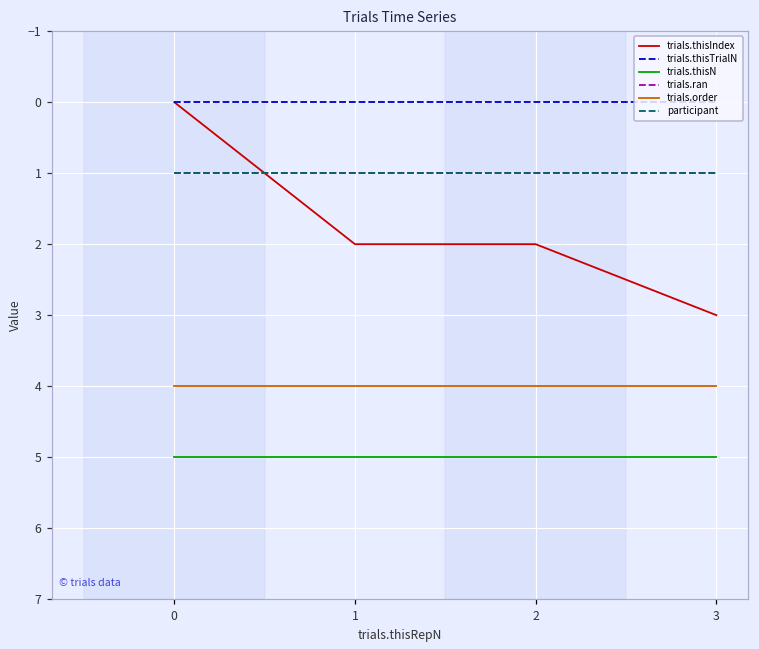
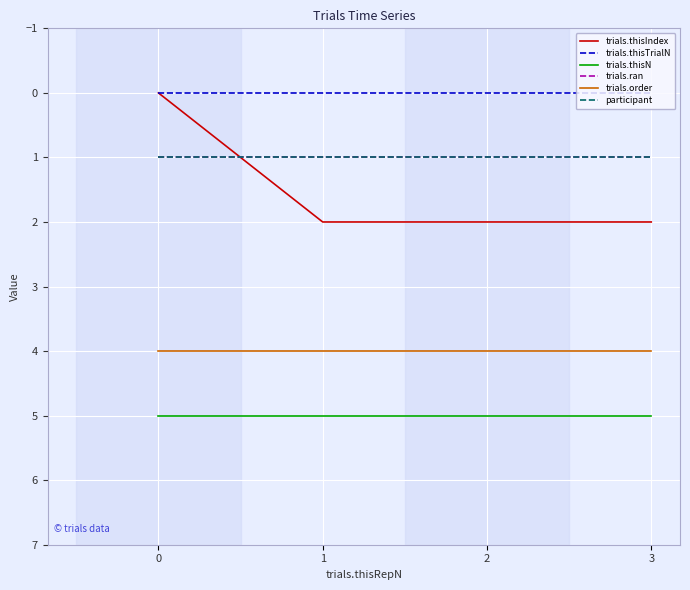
trials.thisIndex, 3: 3 -> 2
